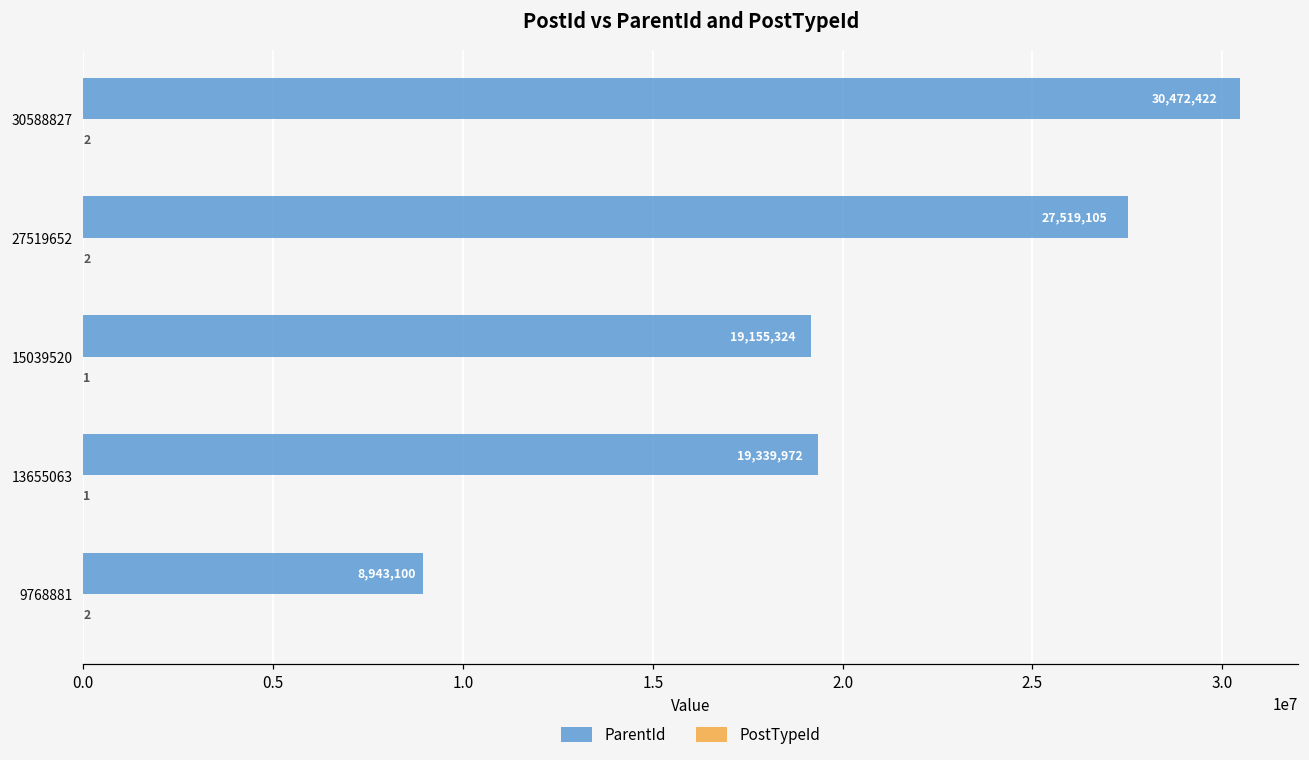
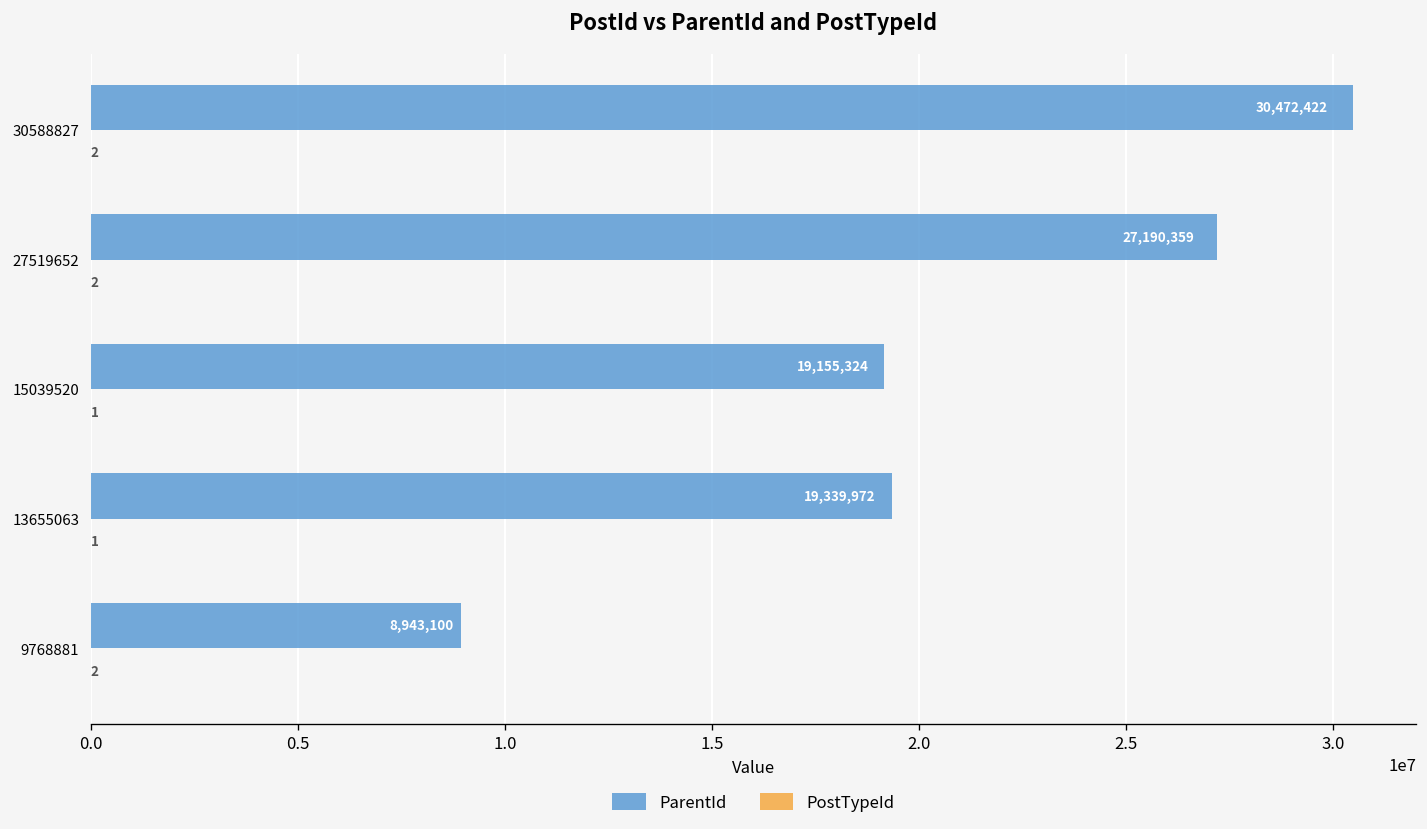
ParentId, 27519652: 27,519,105 -> 27,190,359
